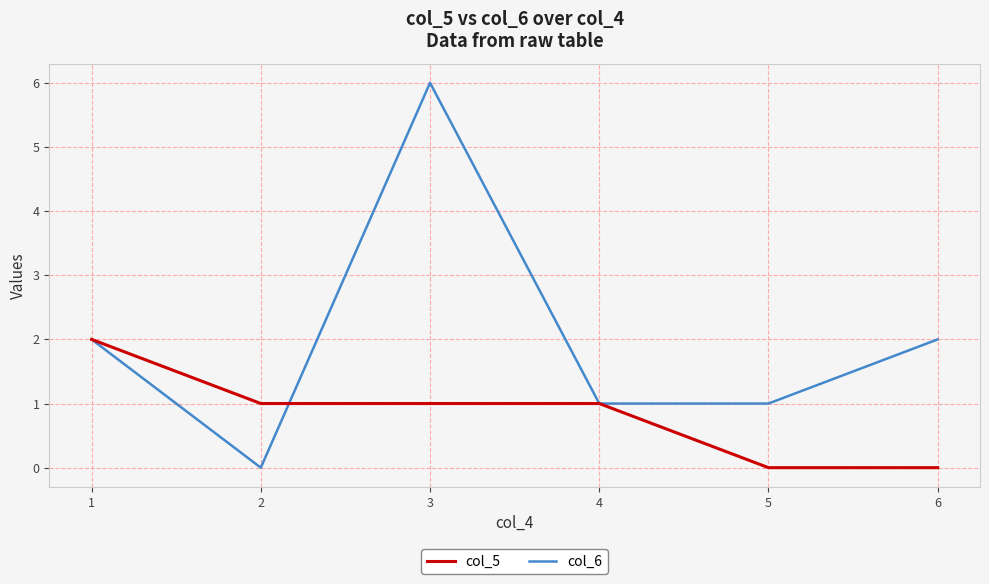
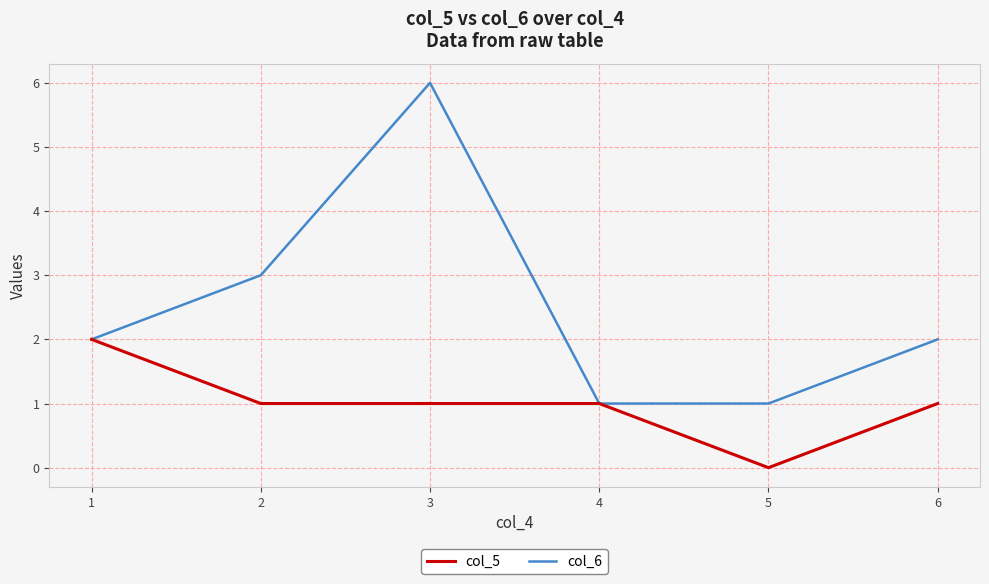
col_6, 2: 0 -> 3
col_5, 6: 0 -> 1
